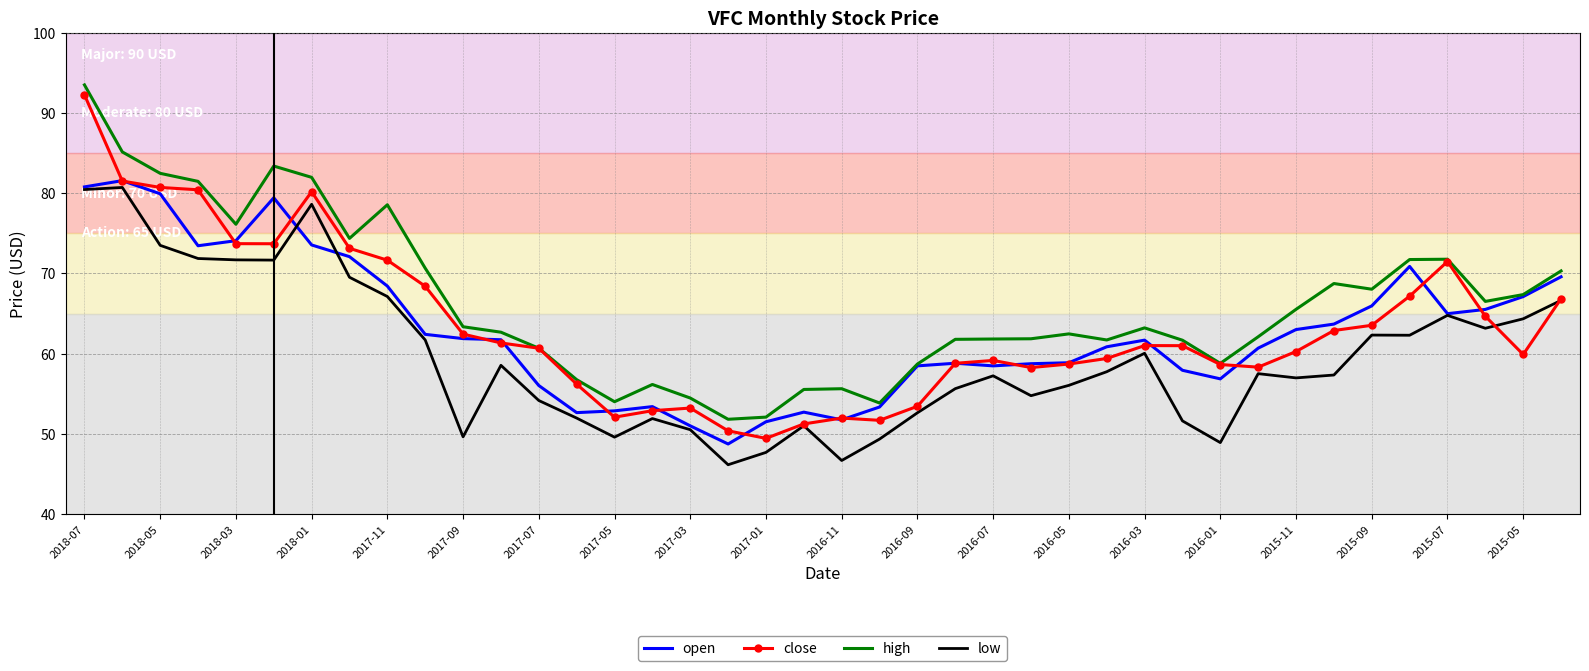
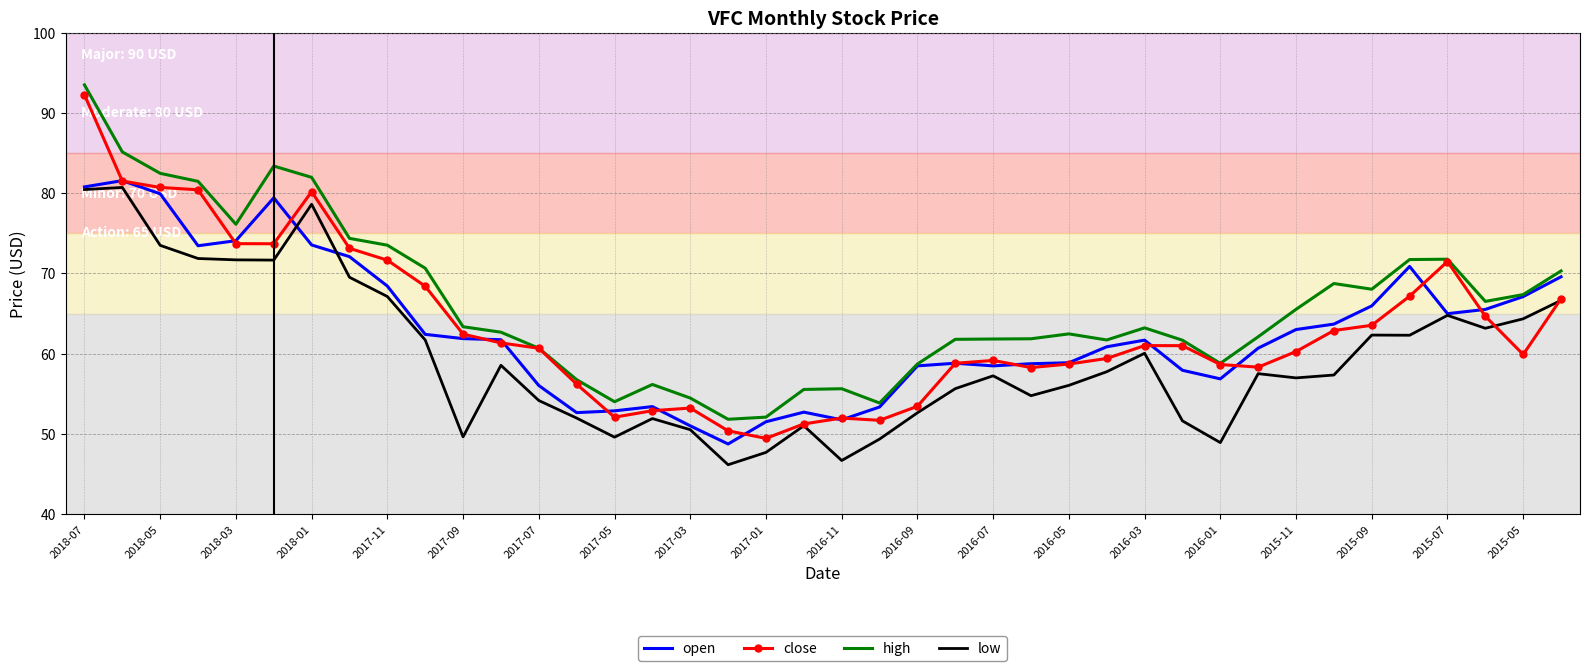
high, 2017-11: 79 -> 74
